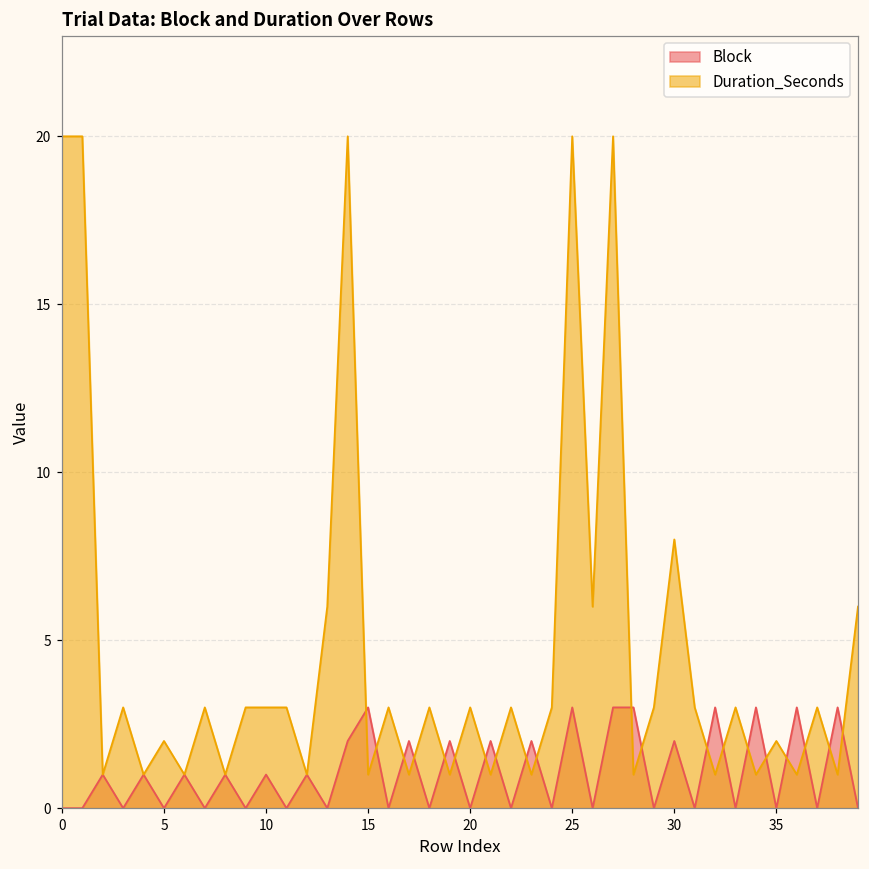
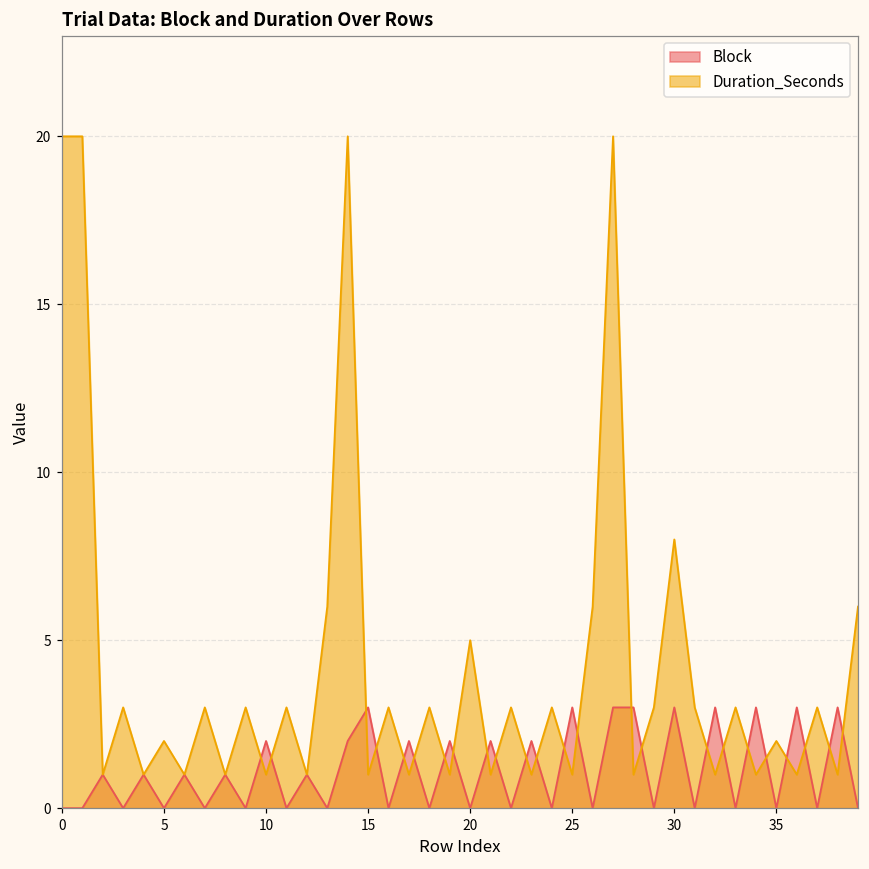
Block, 10: 1 -> 2
Duration_Seconds, 10: 3 -> 1
Duration_Seconds, 20: 3 -> 5
Duration_Seconds, 25: 20 -> 1
Block, 30: 2 -> 3
